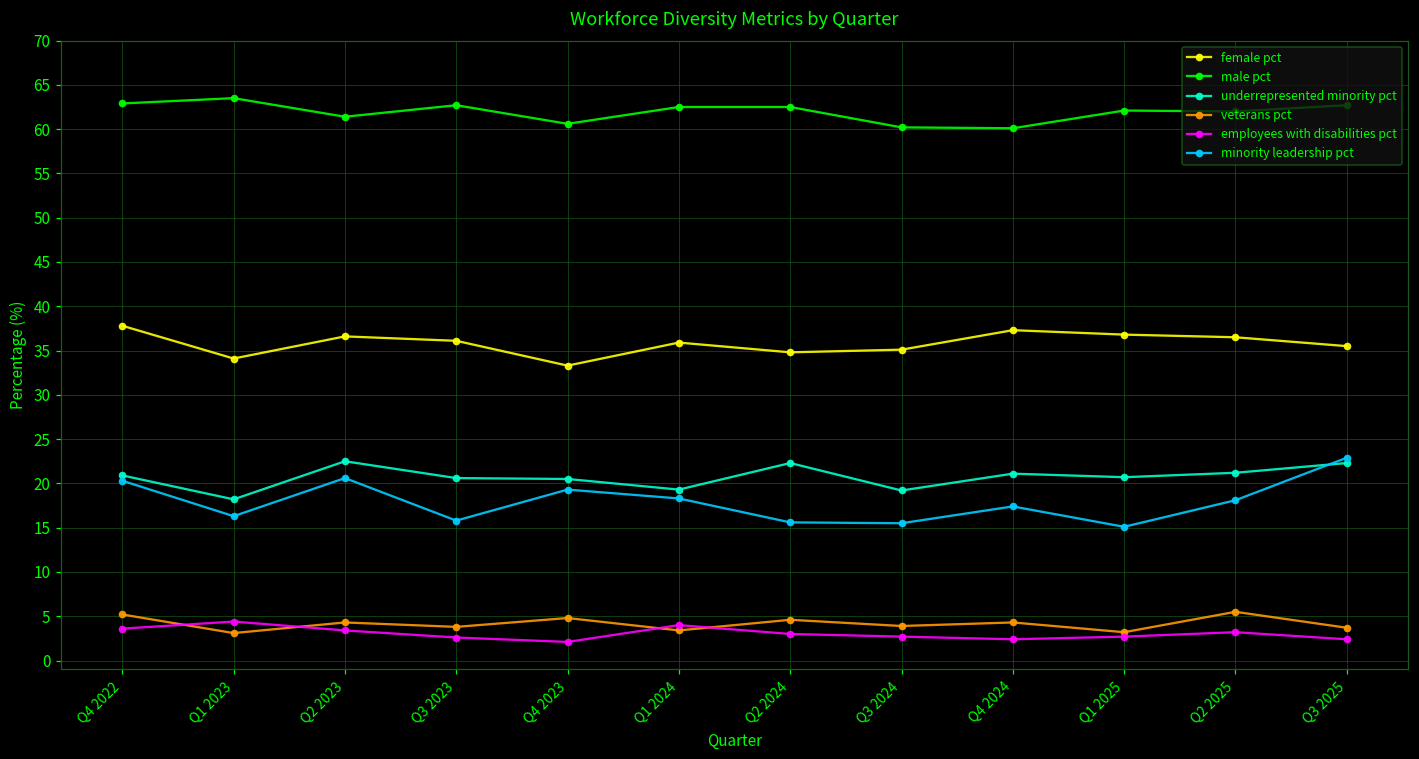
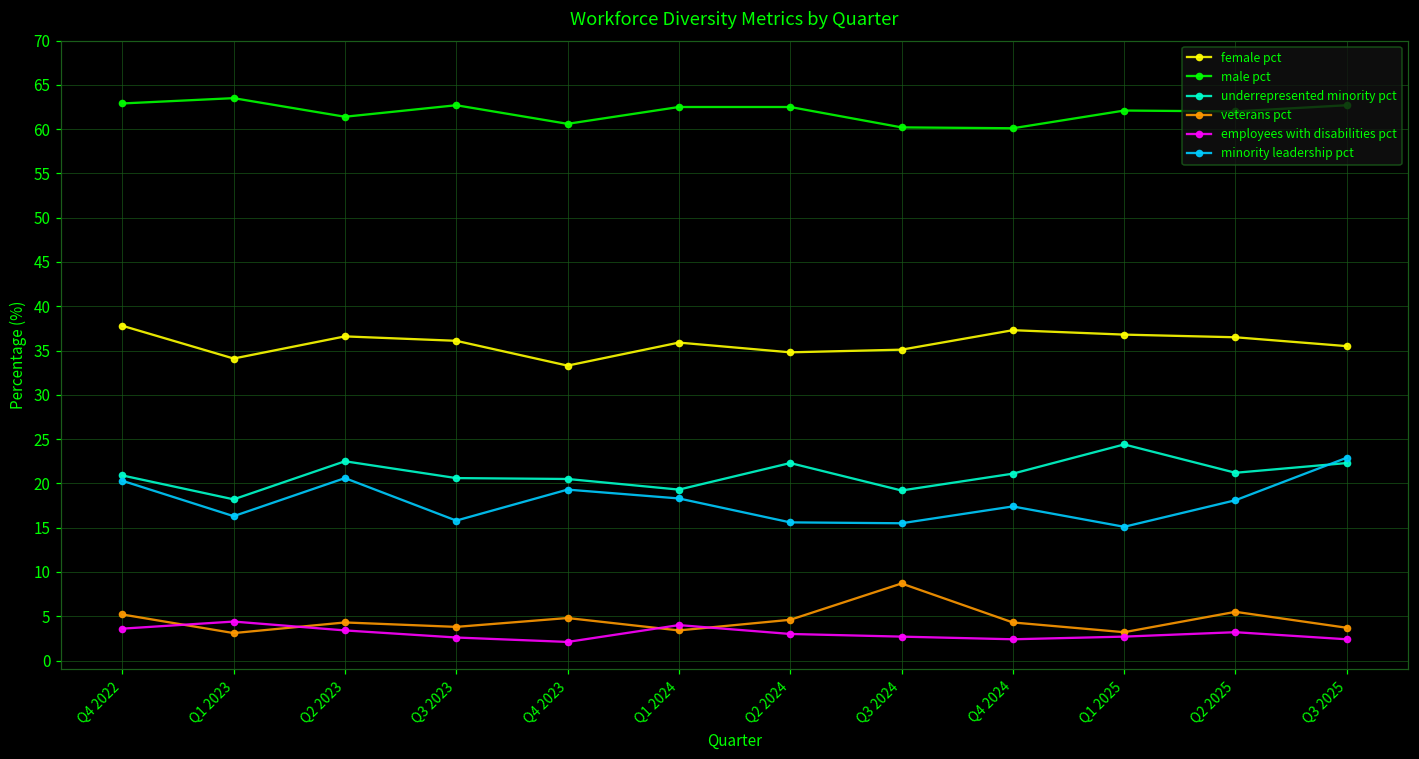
veterans pct, Q3 2024: 4 -> 9
underrepresented minority pct, Q1 2025: 21 -> 24
